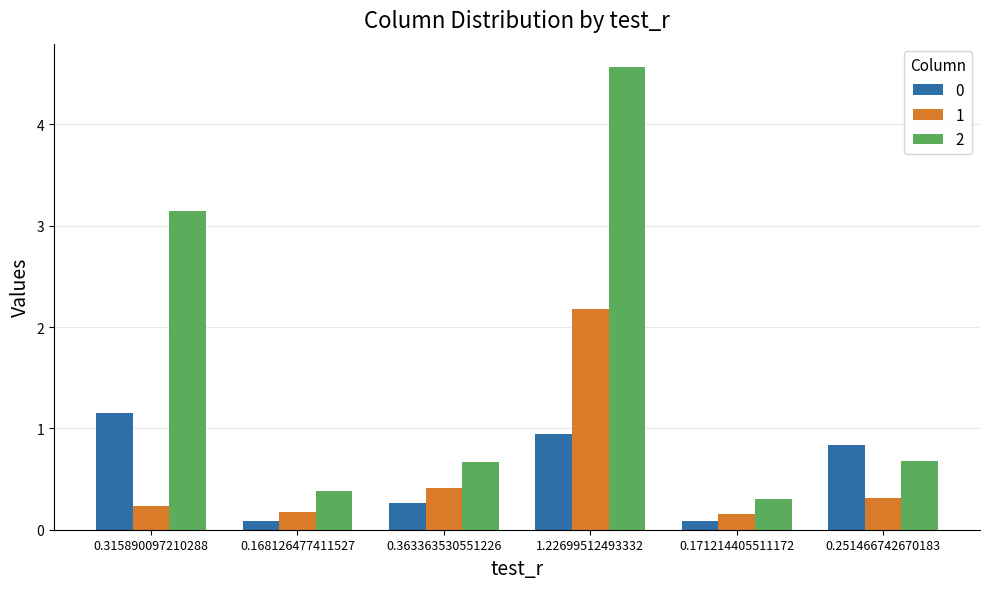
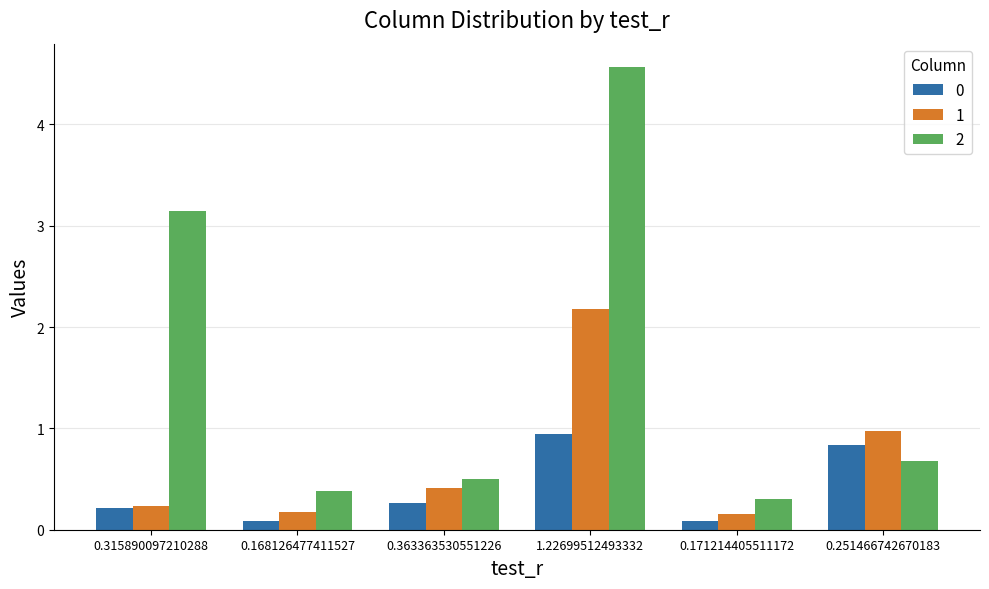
0, 0.315890097210288: 1.15 -> 0.22
2, 0.363363530551226: 0.67 -> 0.50
1, 0.251466742670183: 0.31 -> 0.98
